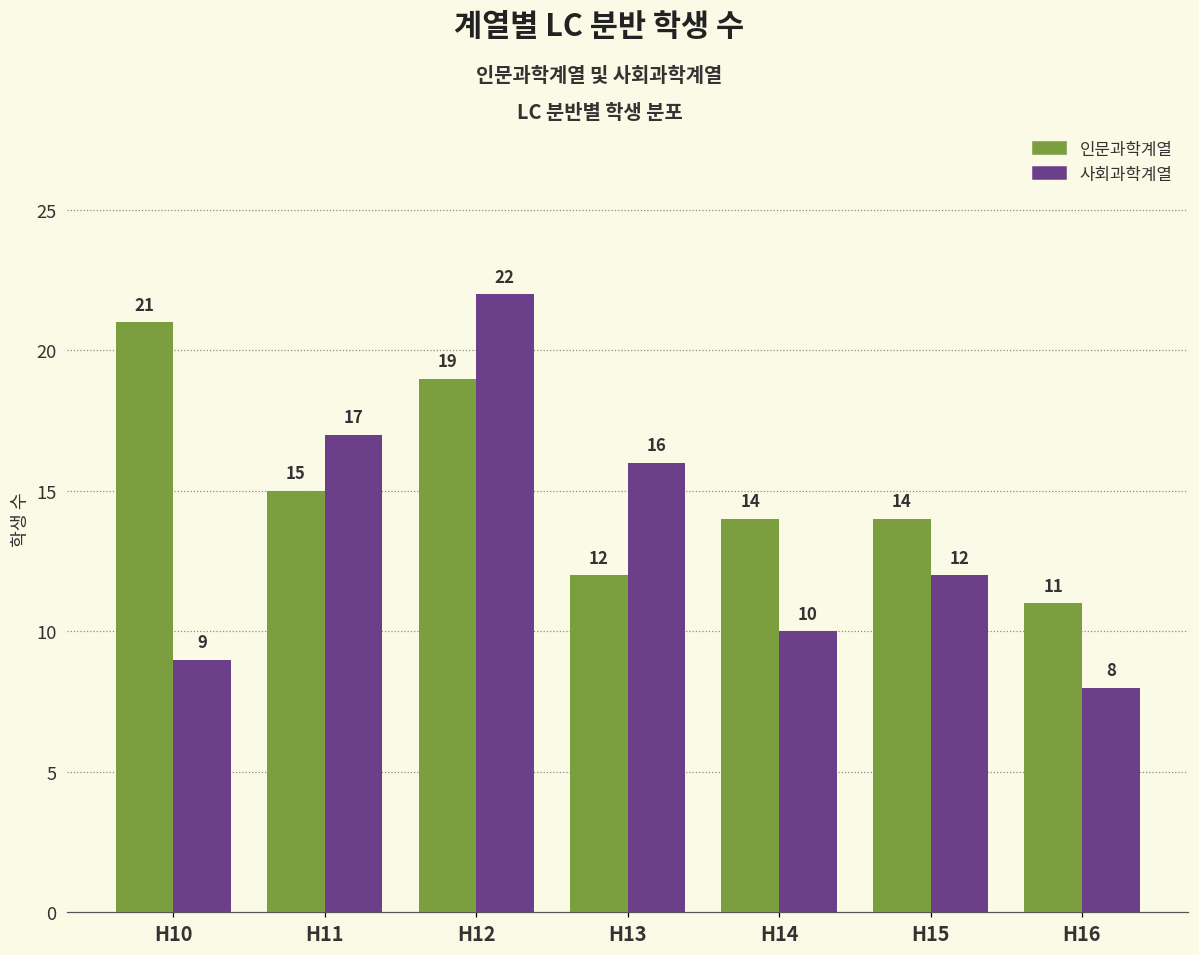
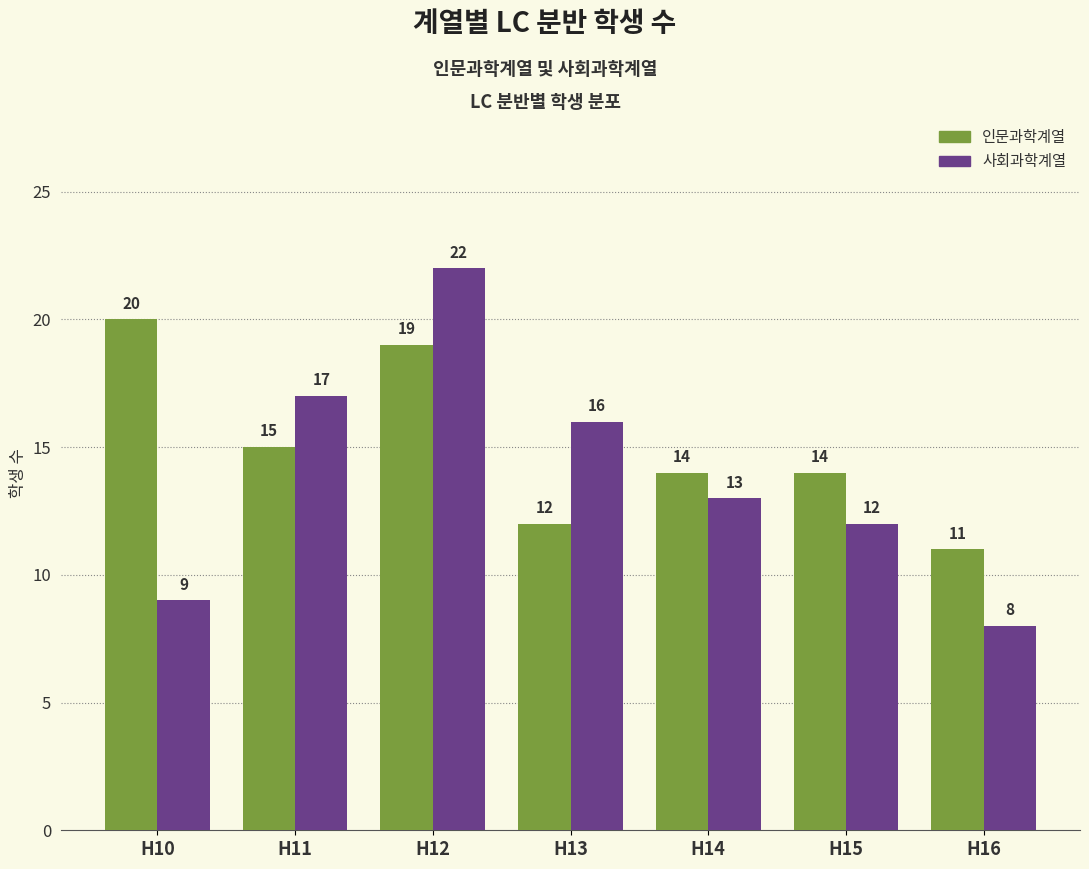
인문과학계열, H10: 21 -> 20
사회과학계열, H14: 10 -> 13
